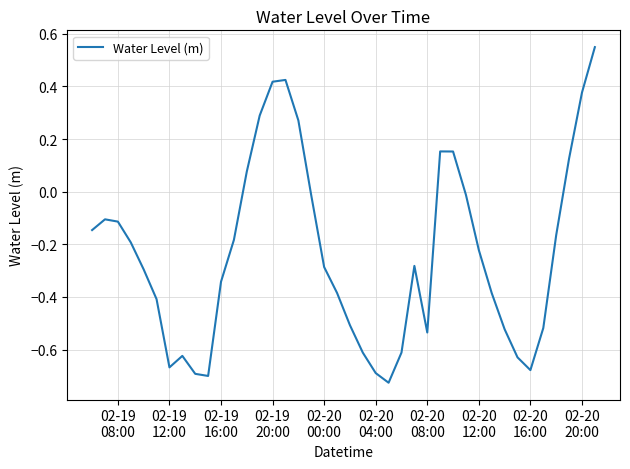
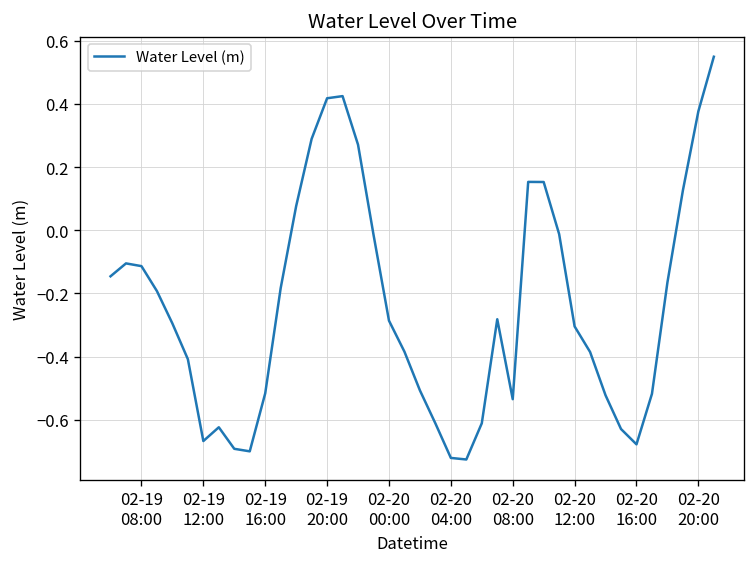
02-19 16:00: -0.34 -> -0.52
02-20 04:00: -0.69 -> -0.72
02-20 12:00: -0.22 -> -0.30
